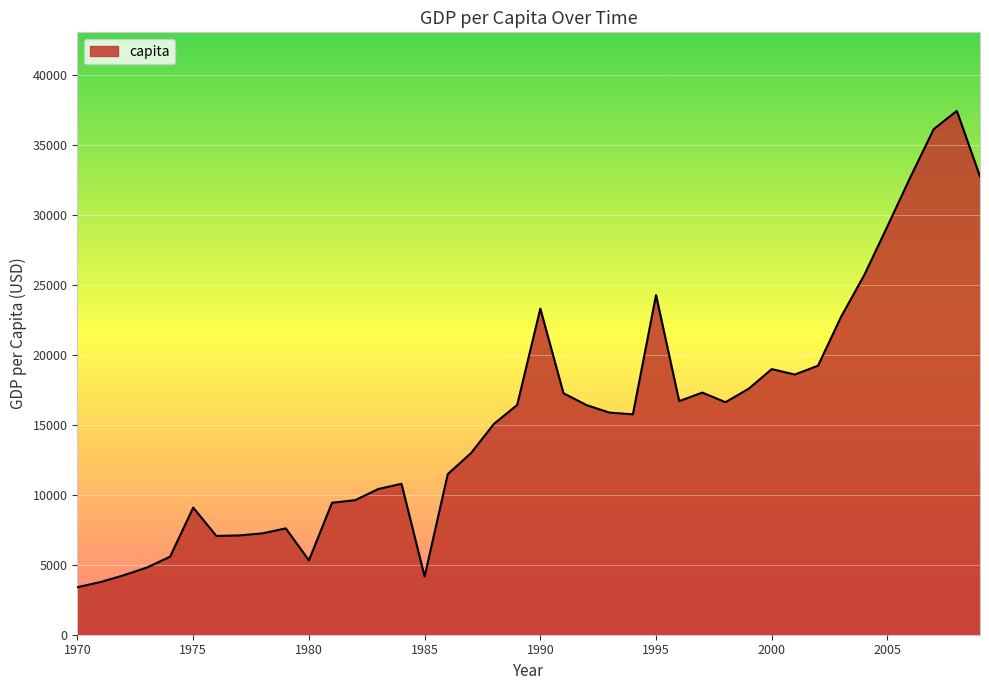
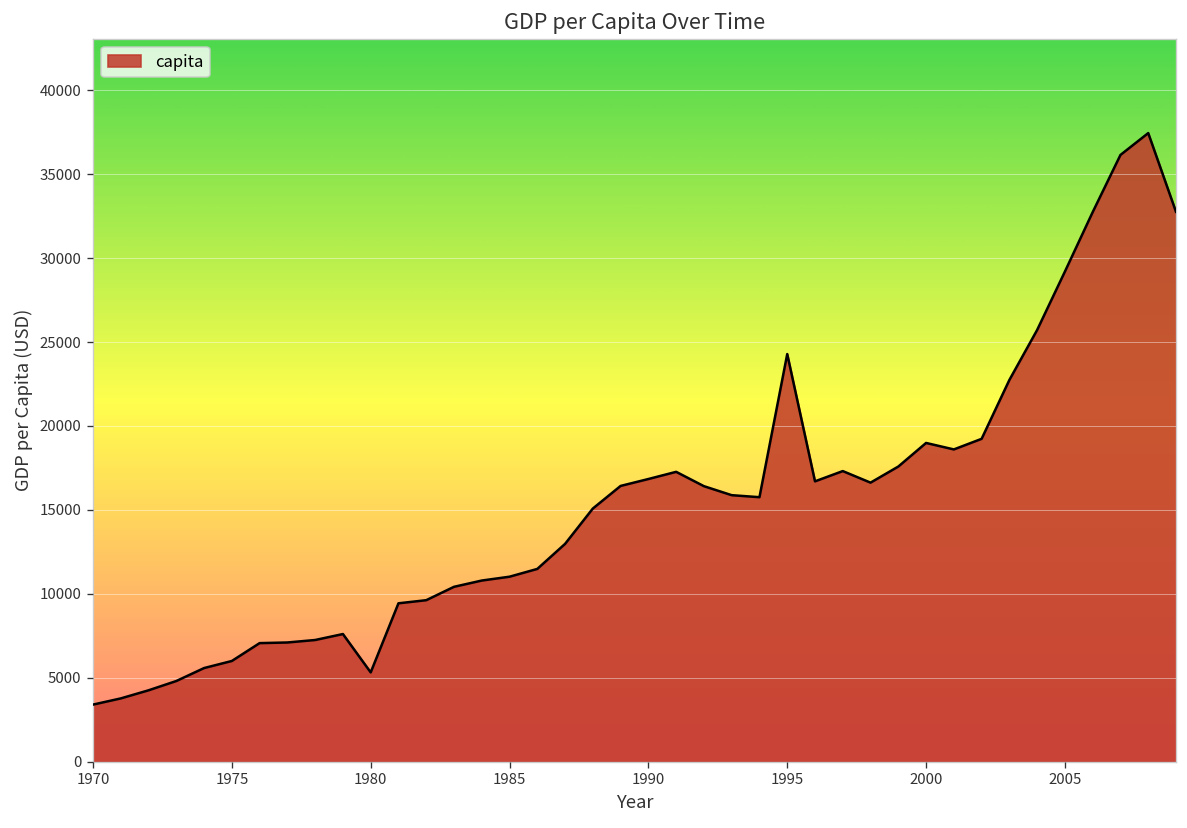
1975: 9100 -> 6000
1985: 4200 -> 11000
1990: 23300 -> 16800
